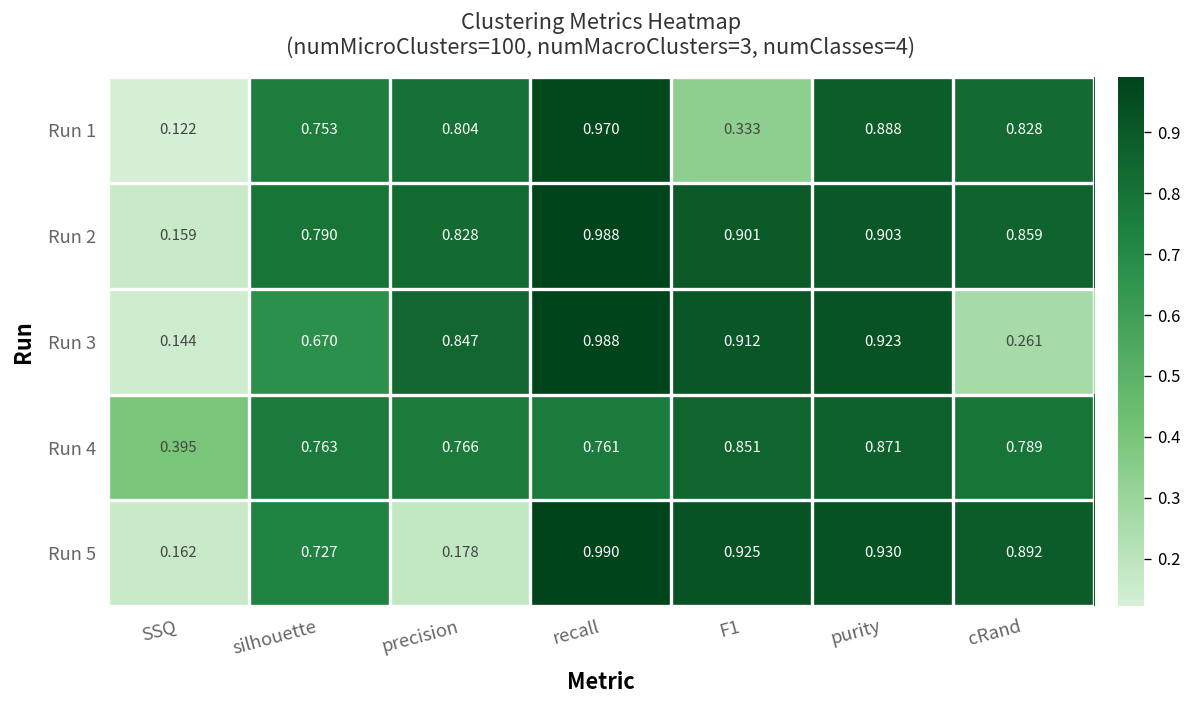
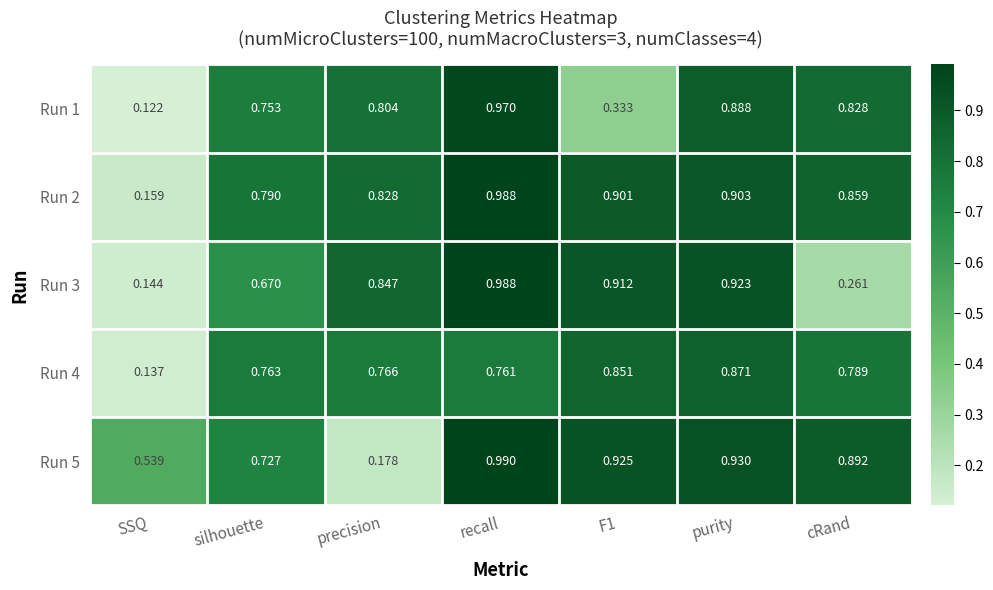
Run 4, SSQ: 0.395 -> 0.137
Run 5, SSQ: 0.162 -> 0.539
